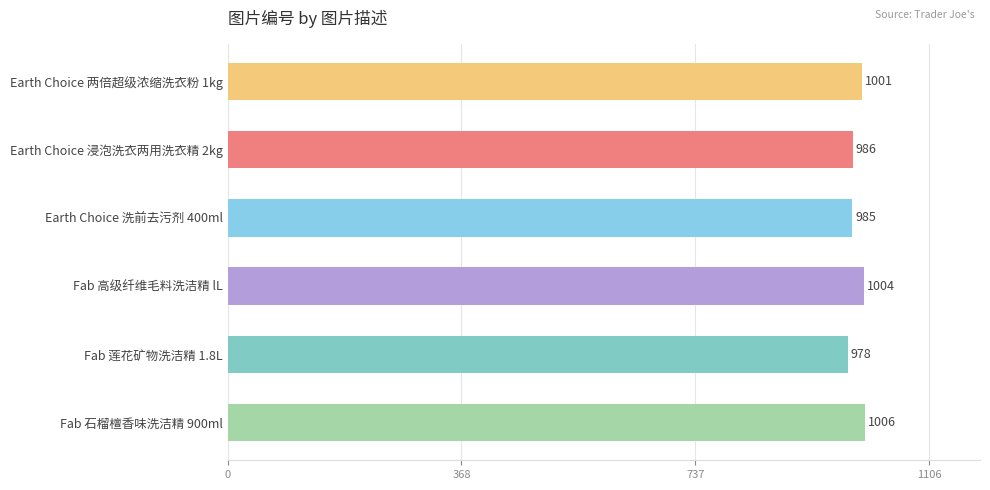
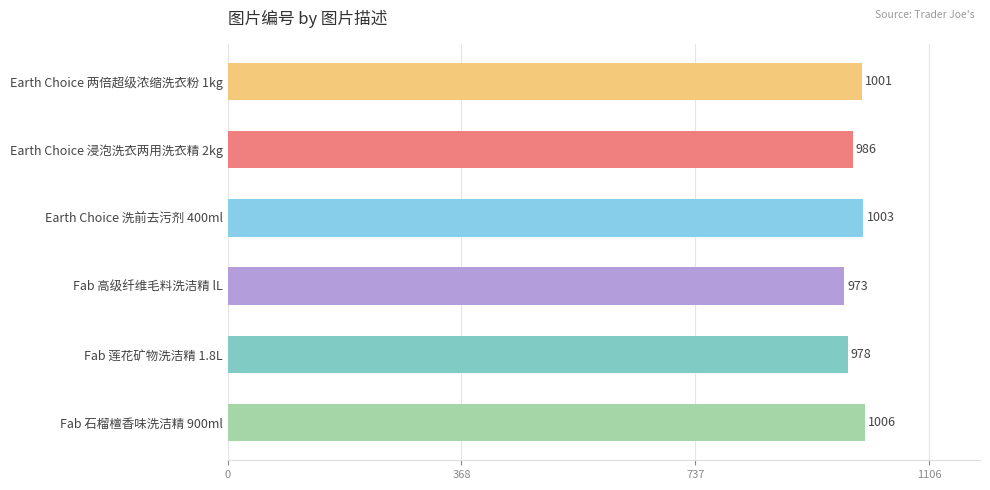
Earth Choice 洗前去污剂 400ml: 985 -> 1003
Fab 高级纤维毛料洗洁精 lL: 1004 -> 973
